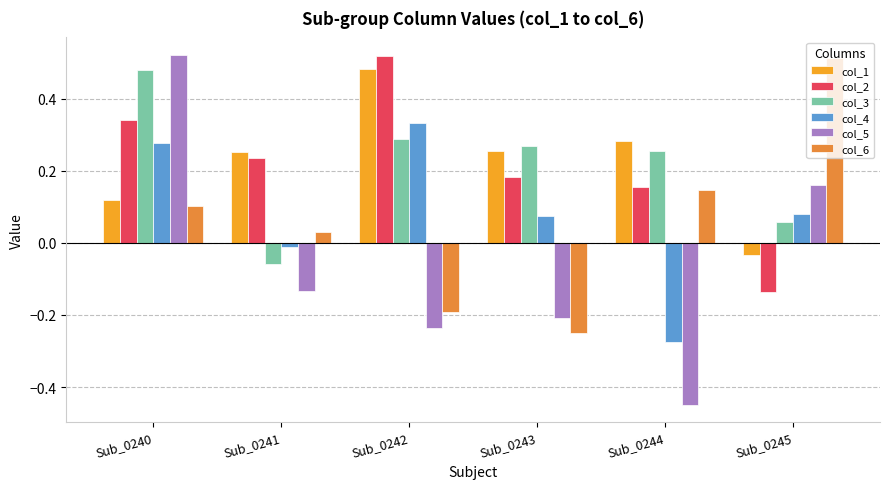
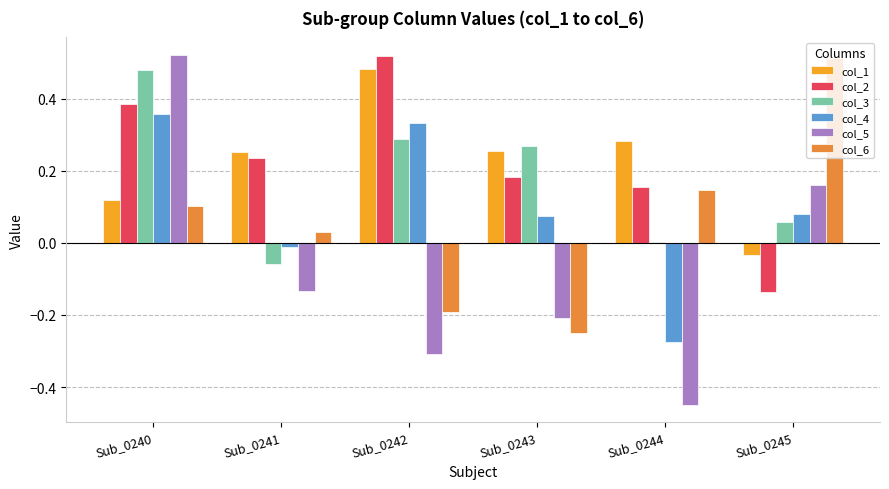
col_2, Sub_0240: 0.34 -> 0.39
col_4, Sub_0240: 0.28 -> 0.36
col_5, Sub_0242: -0.24 -> -0.31
col_3, Sub_0244: 0.25 -> 0.00
